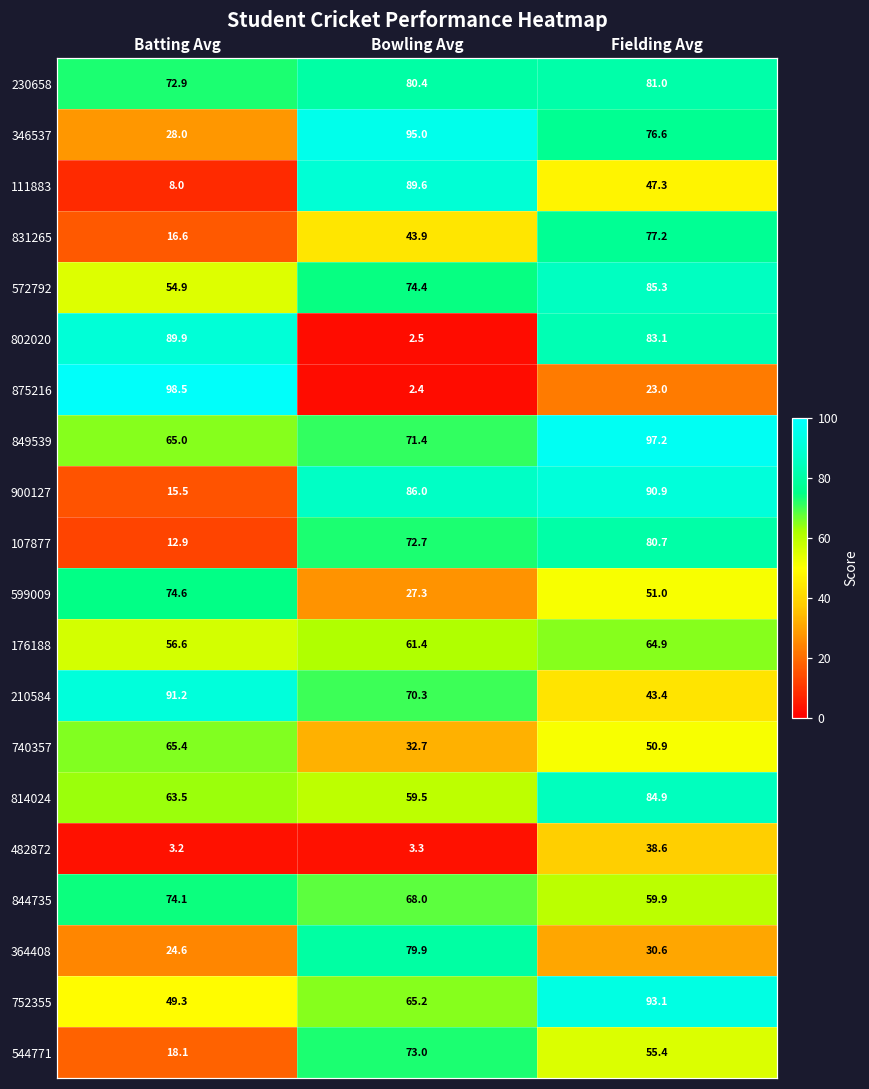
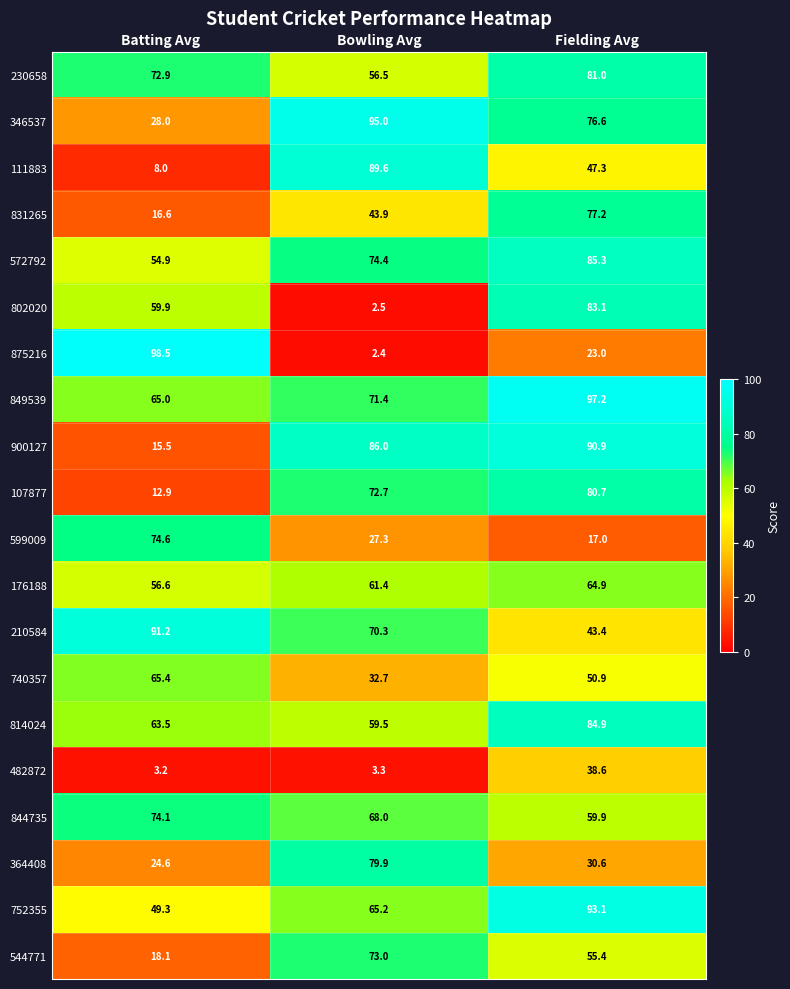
230658, Bowling Avg: 80.4 -> 56.5
802020, Batting Avg: 89.9 -> 59.9
599009, Fielding Avg: 51.0 -> 17.0
